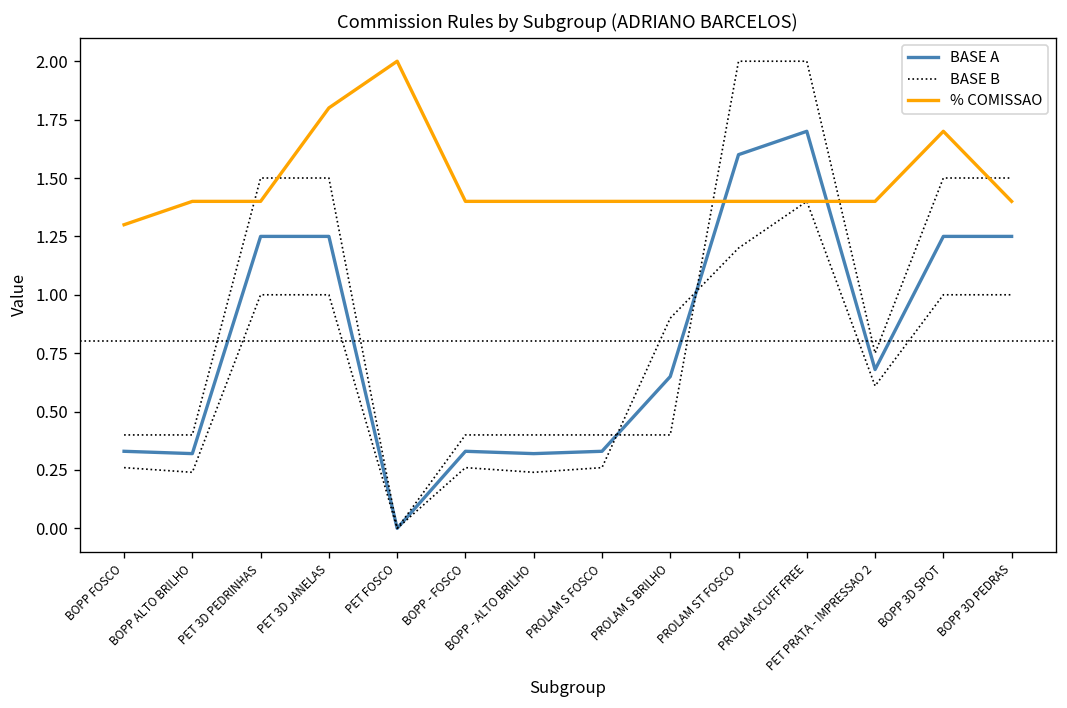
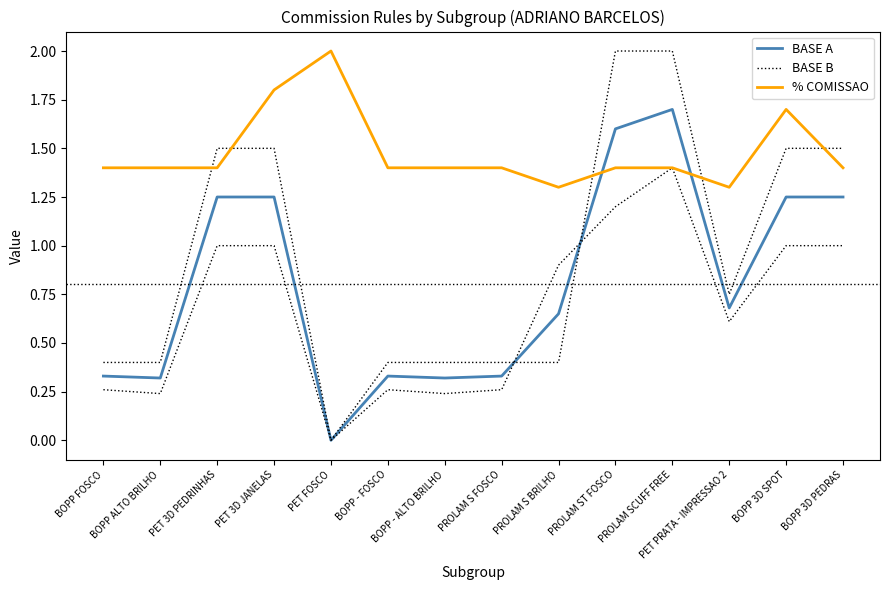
% COMISSAO, BOPP FOSCO: 1.3 -> 1.4
% COMISSAO, PROLAM S BRILHO: 1.4 -> 1.3
% COMISSAO, PET PRATA - IMPRESSAO 2: 1.4 -> 1.3
